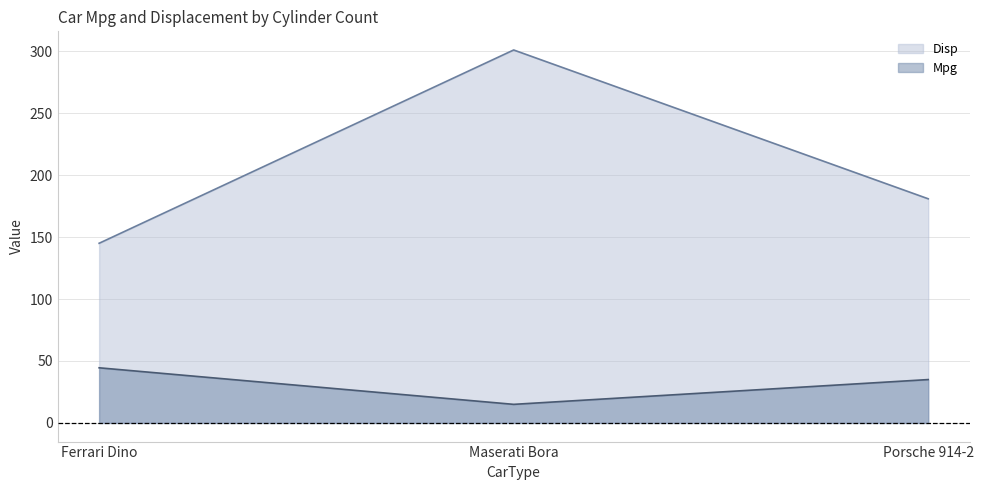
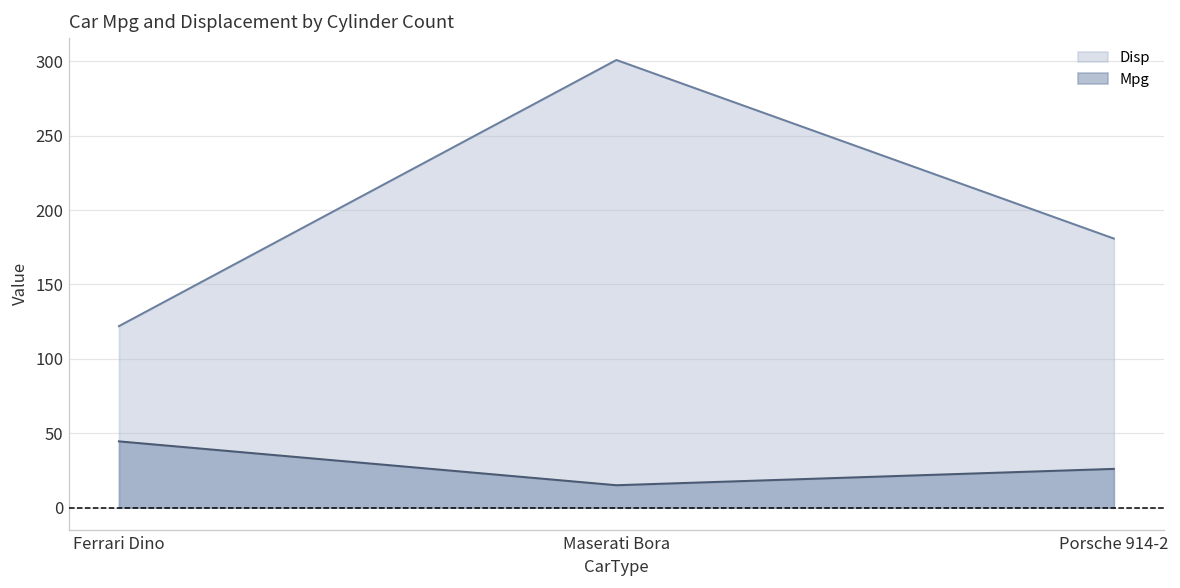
Disp, Ferrari Dino: 145 -> 122
Mpg, Porsche 914-2: 35 -> 26
